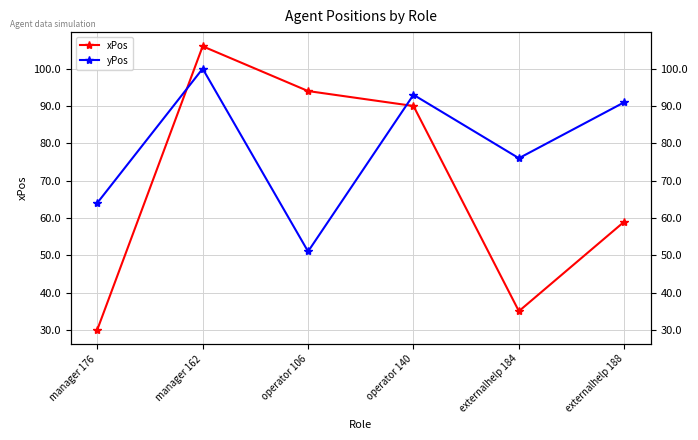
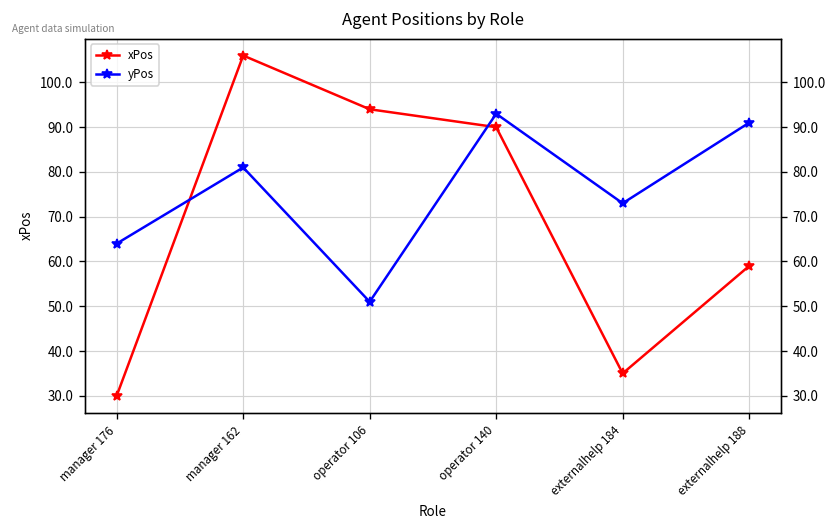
yPos, manager 162: 100 -> 81
yPos, externalhelp 184: 76 -> 73
